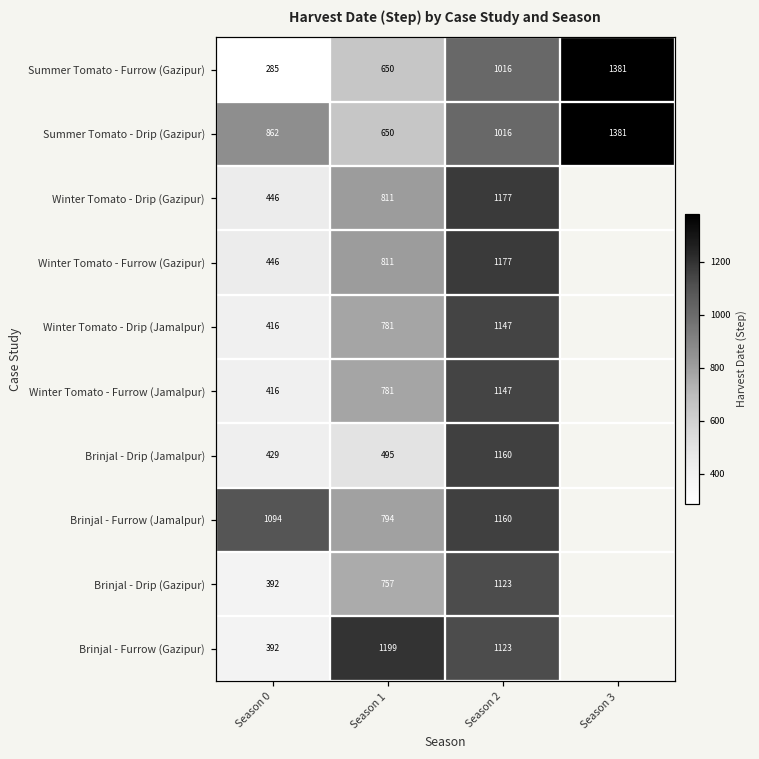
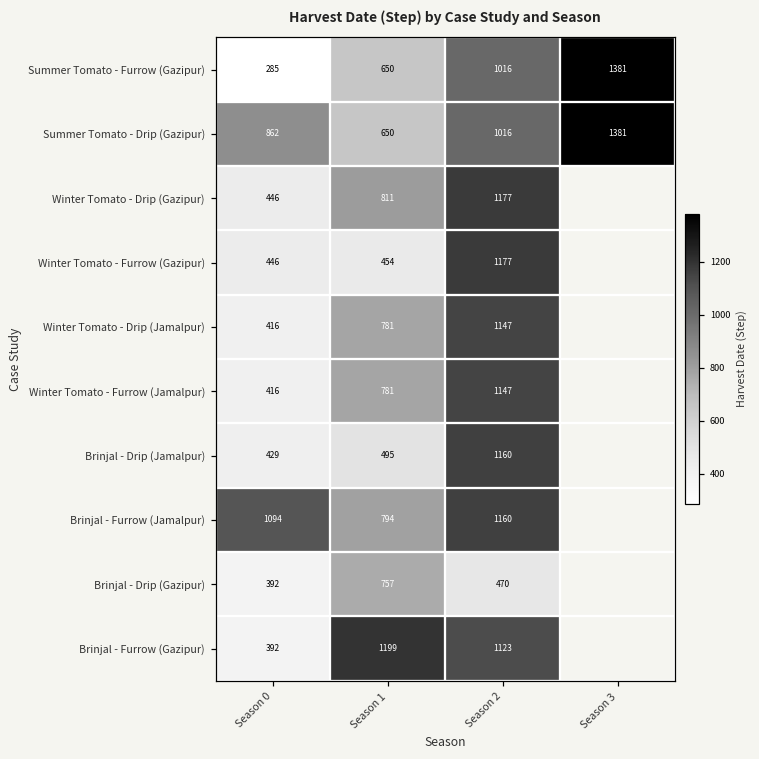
Winter Tomato - Furrow (Gazipur), Season 1: 811 -> 454
Brinjal - Drip (Gazipur), Season 2: 1123 -> 470
